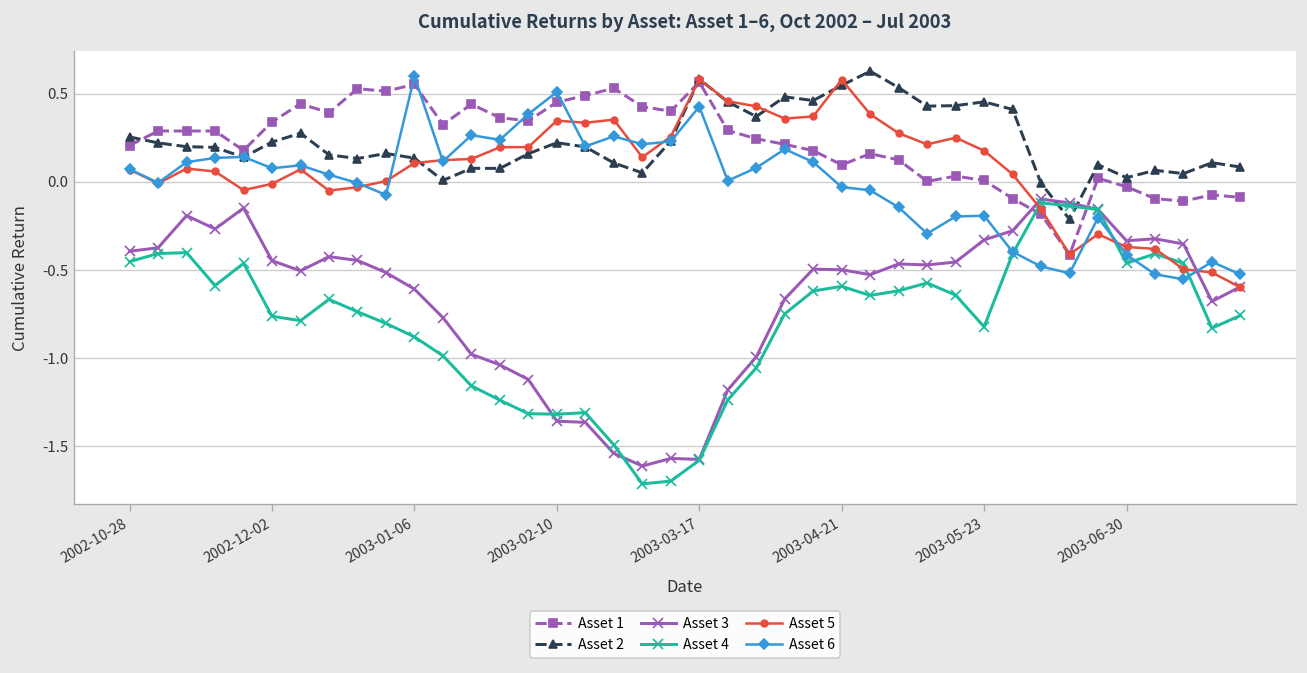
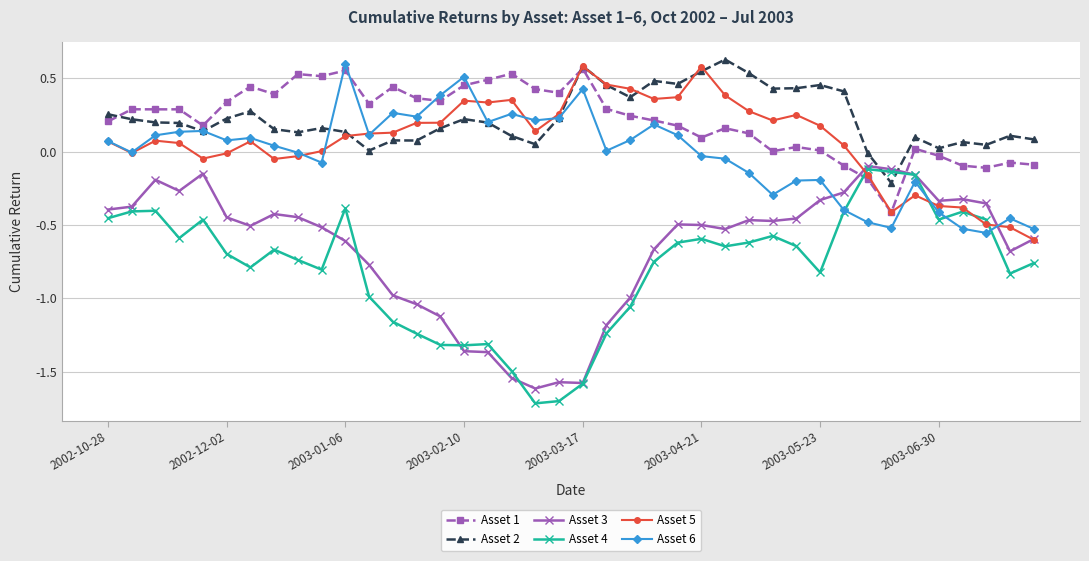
Asset 4, 2002-12-02: -0.76 -> -0.70
Asset 4, 2003-01-06: -0.88 -> -0.39
